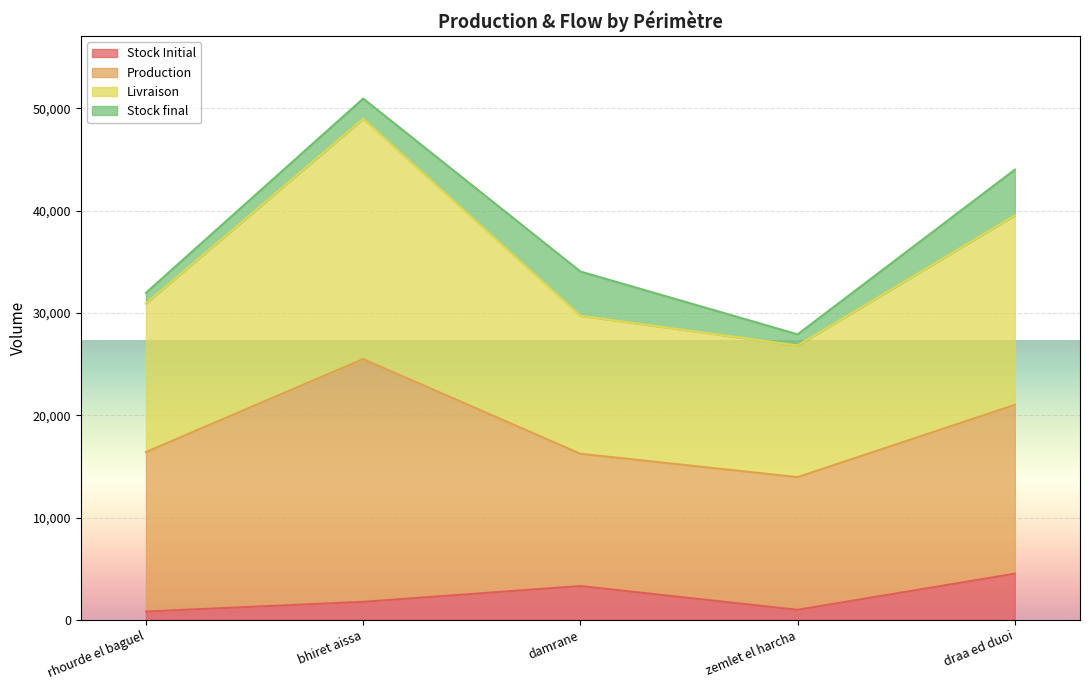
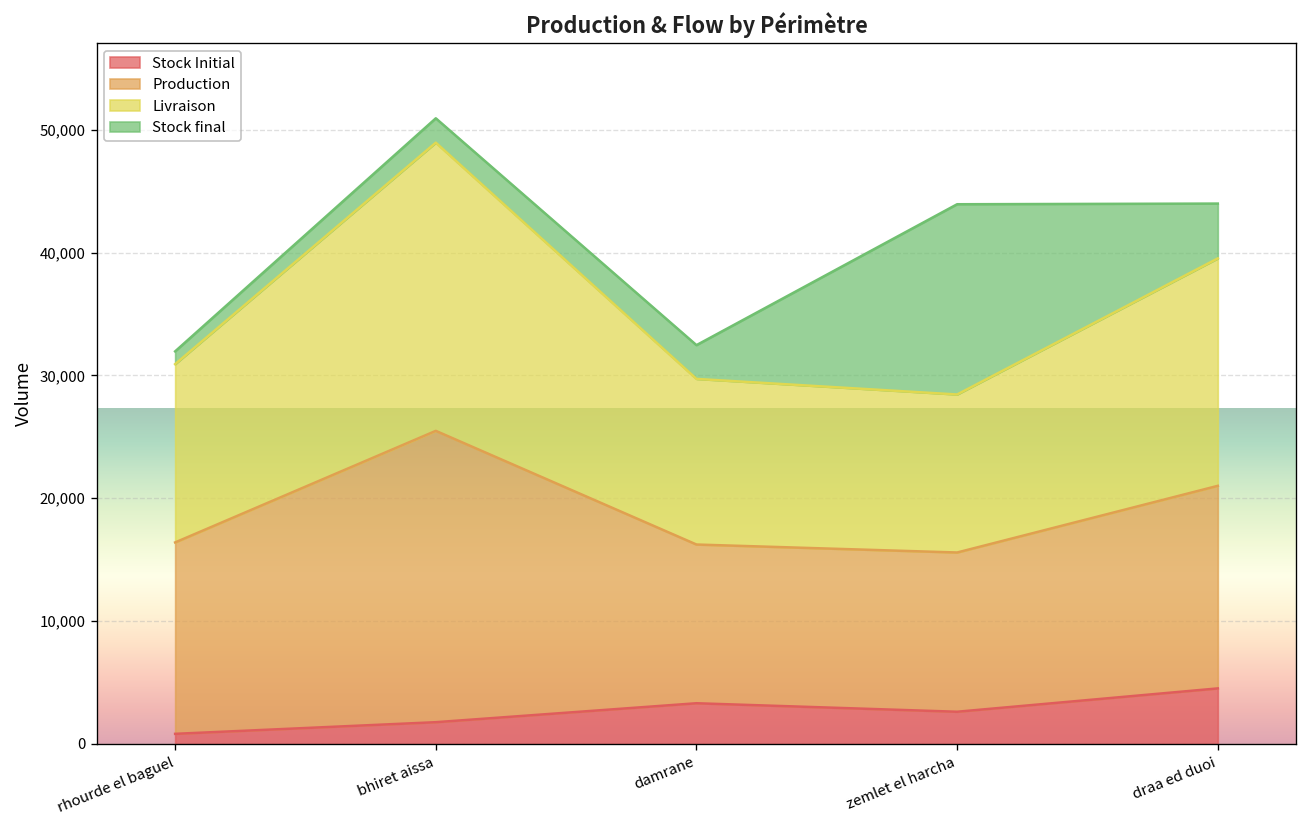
Stock final, damrane: 4,300 -> 2,700
Stock Initial, zemlet el harcha: 1,000 -> 2,600
Stock final, zemlet el harcha: 1,100 -> 15,500
